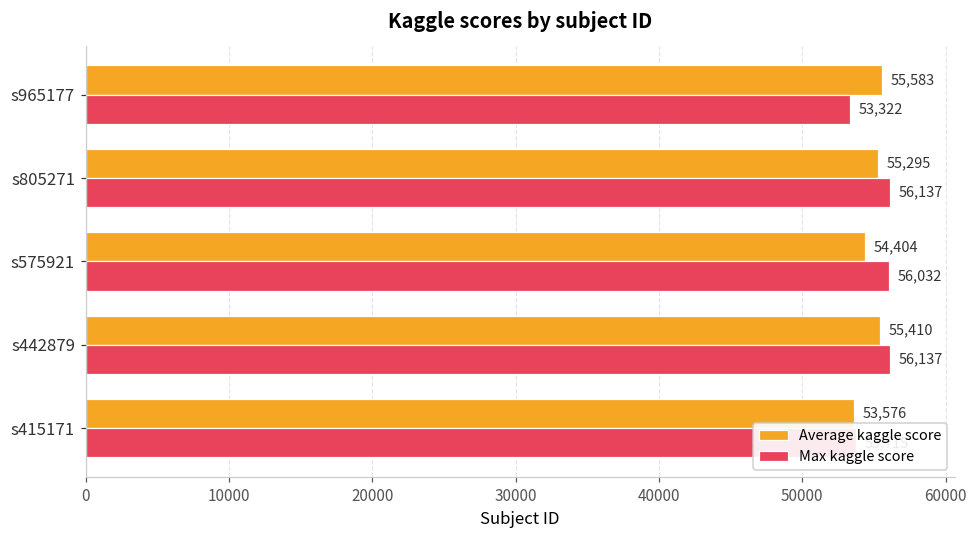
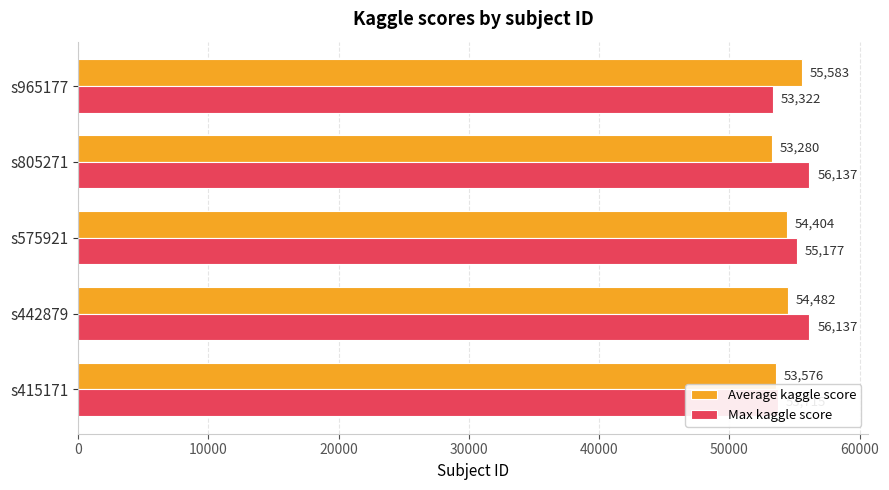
Average kaggle score, s805271: 55,295 -> 53,280
Max kaggle score, s575921: 56,032 -> 55,177
Average kaggle score, s442879: 55,410 -> 54,482
